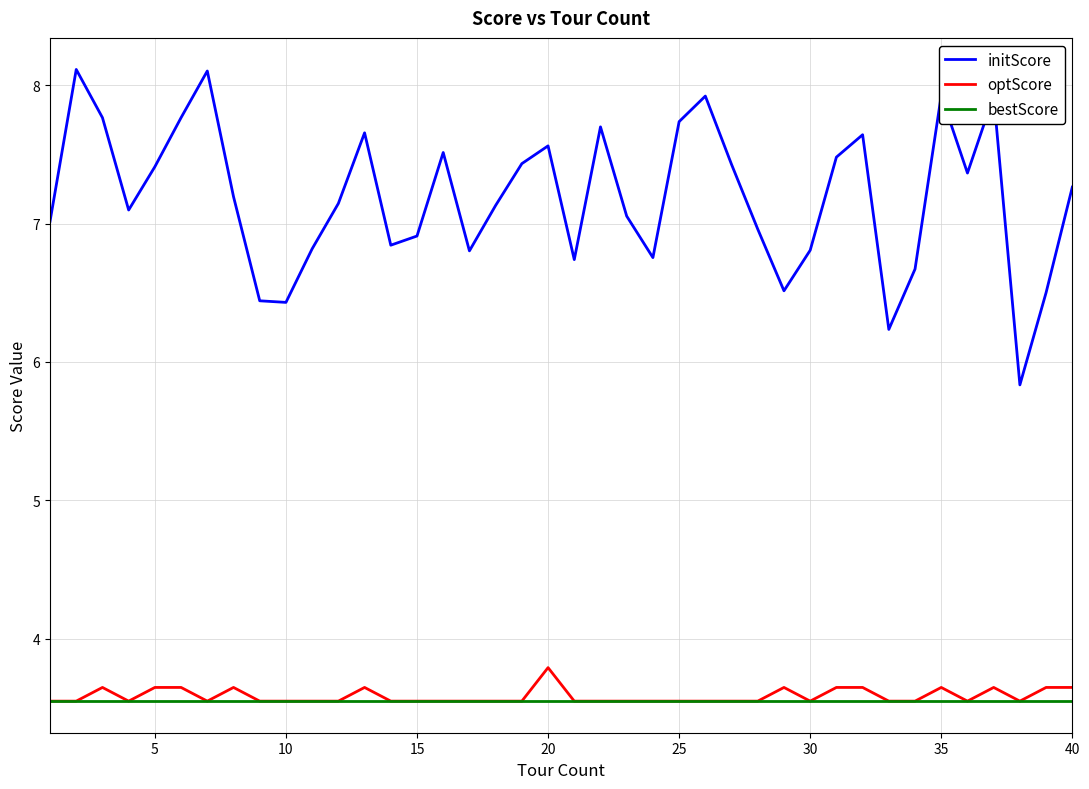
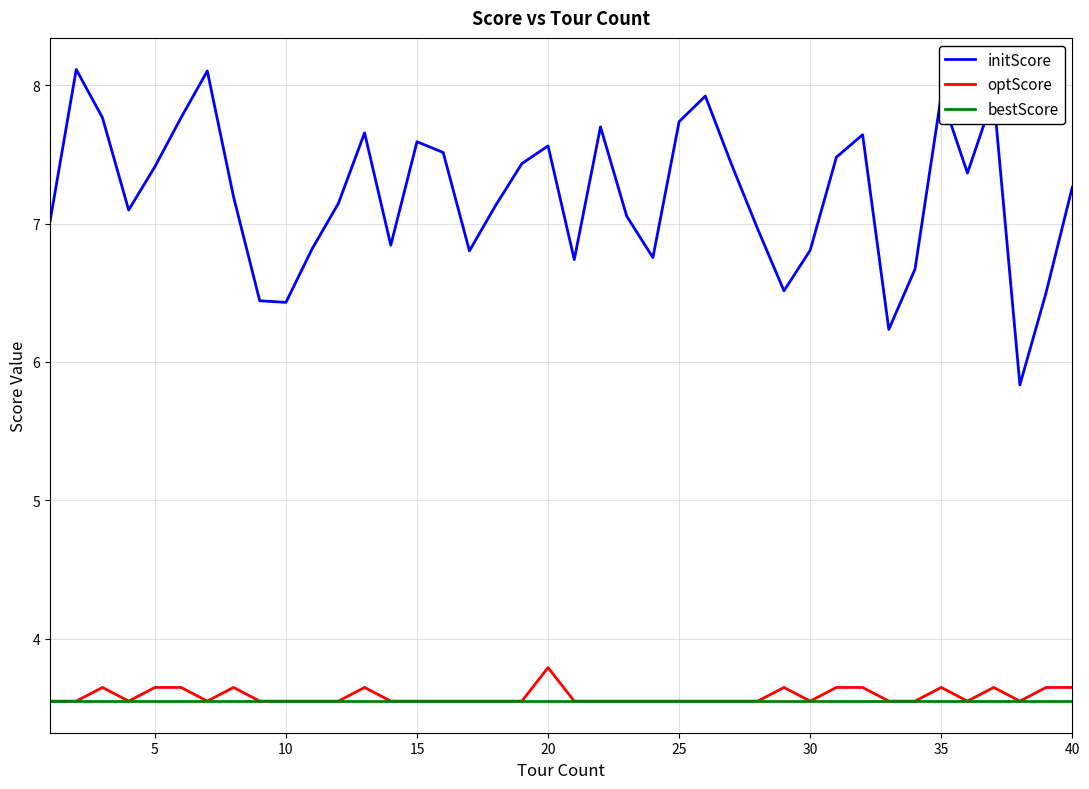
initScore, 15: 6.91 -> 7.59
